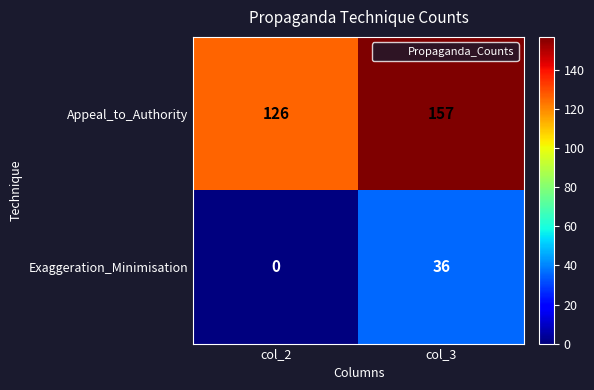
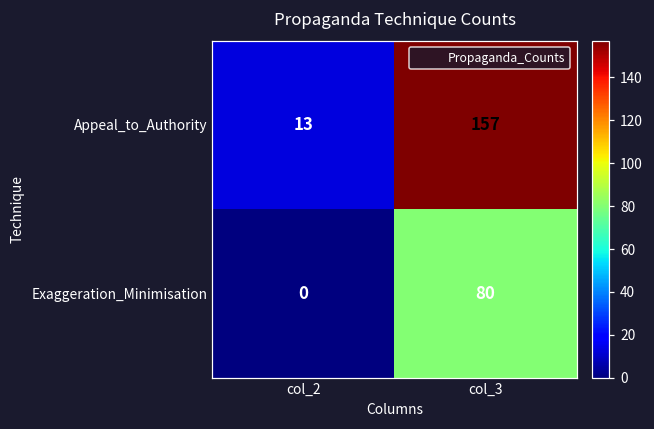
Appeal_to_Authority, col_2: 126 -> 13
Exaggeration_Minimisation, col_3: 36 -> 80
